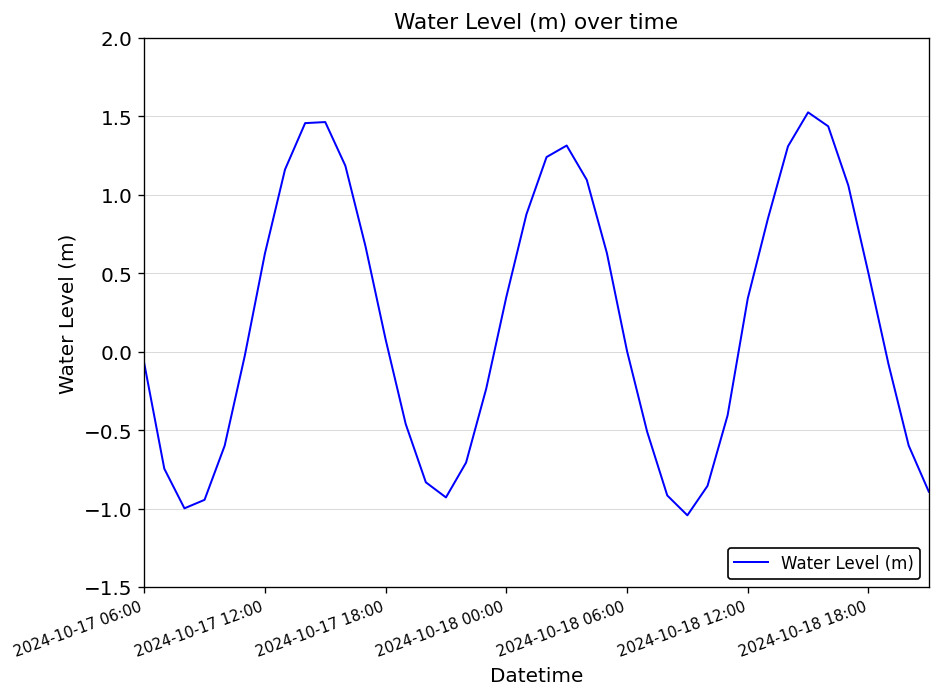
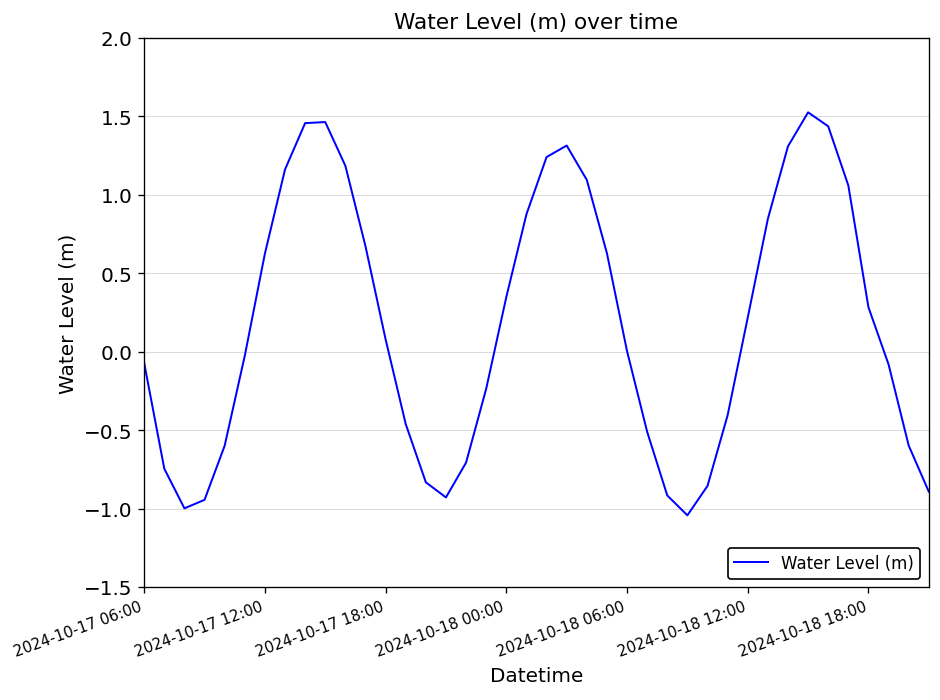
2024-10-18 12:00: 0.34 -> 0.22
2024-10-18 18:00: 0.50 -> 0.28
